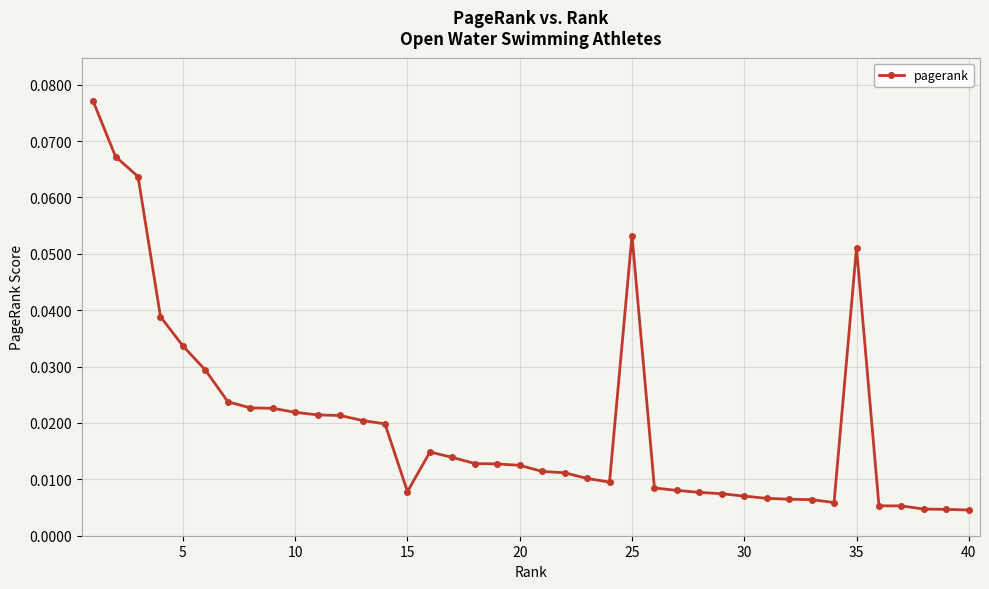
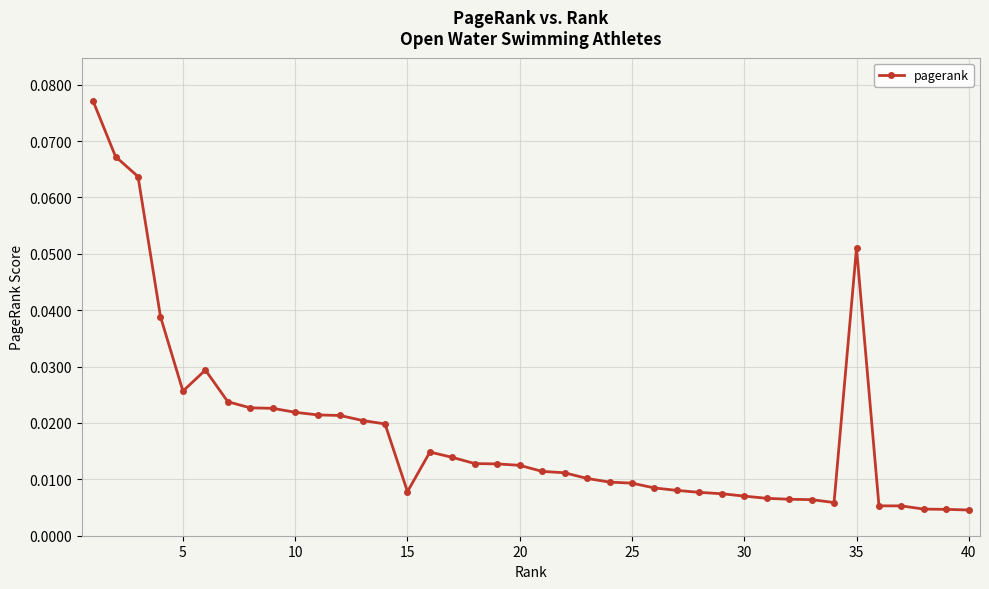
5: 0.034 -> 0.026
25: 0.053 -> 0.009
